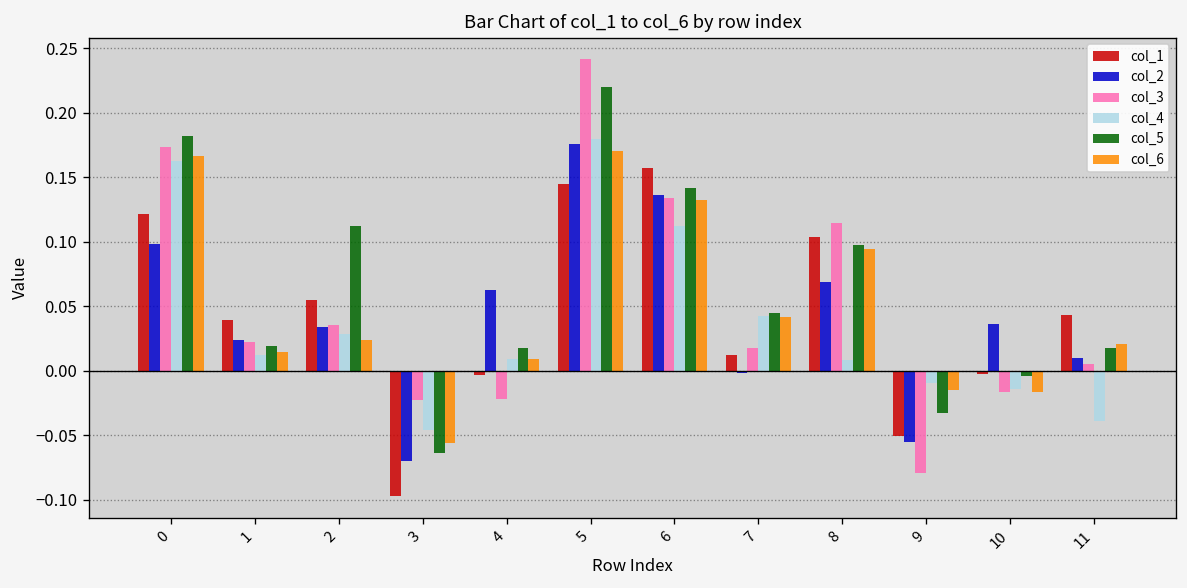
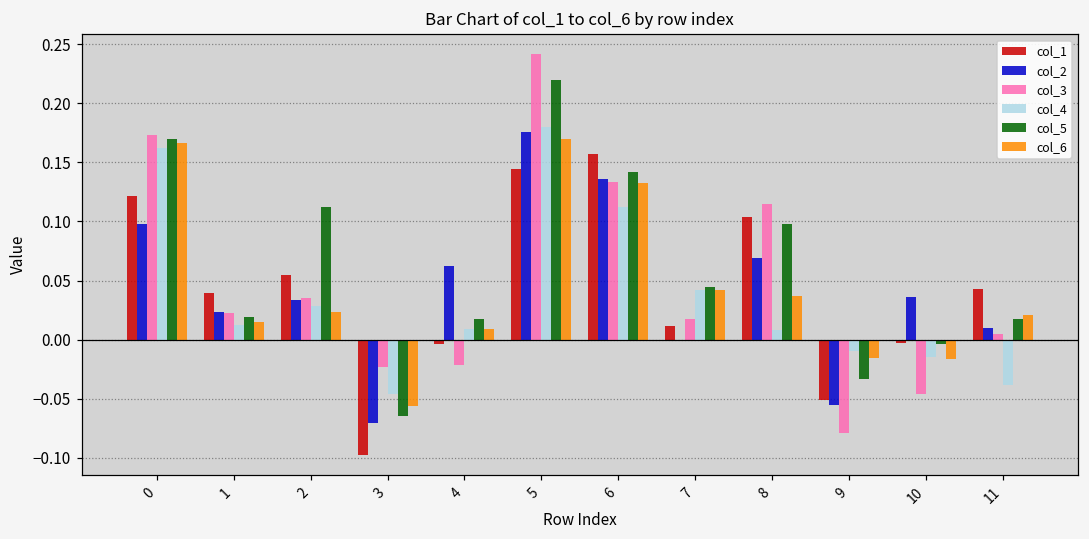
col_5, 0: 0.182 -> 0.169
col_6, 8: 0.094 -> 0.037
col_3, 10: -0.016 -> -0.046
